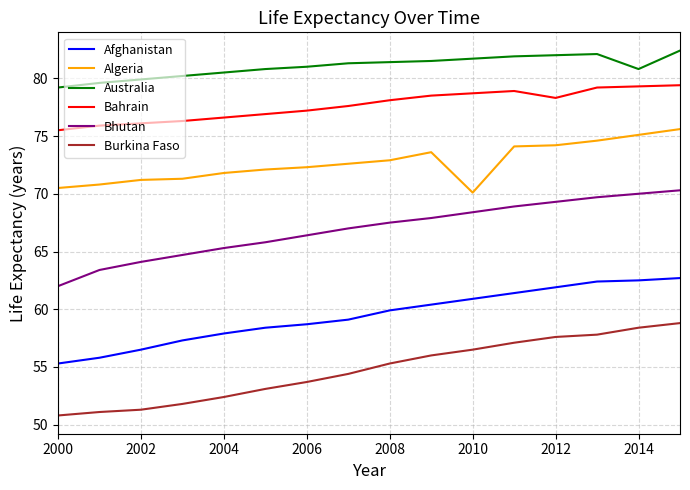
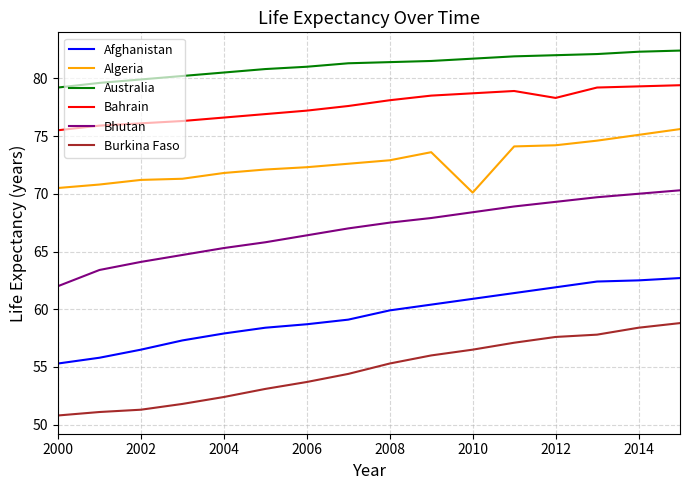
Australia, 2014: 80.8 -> 82.3
